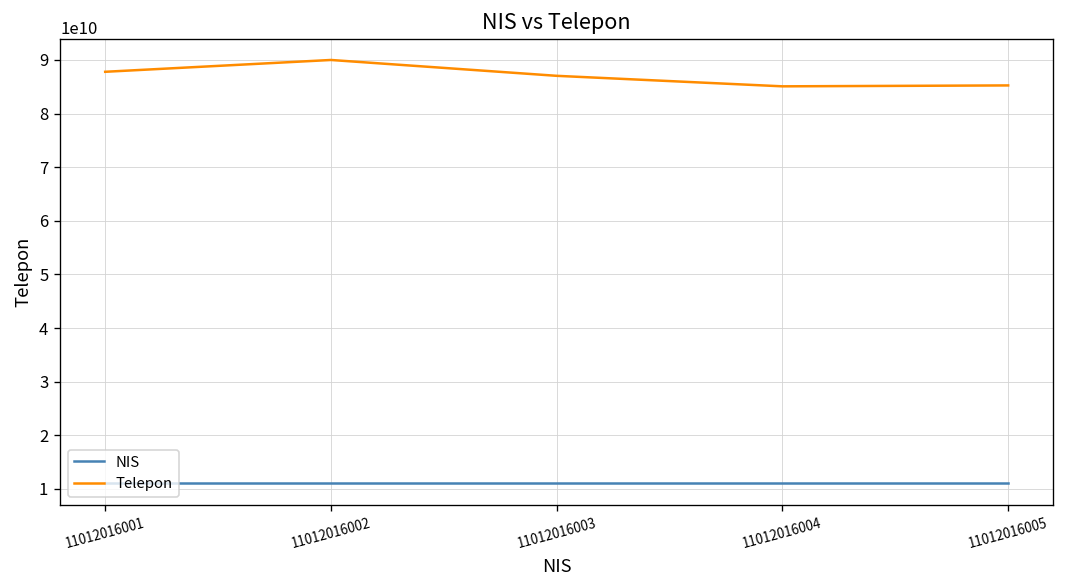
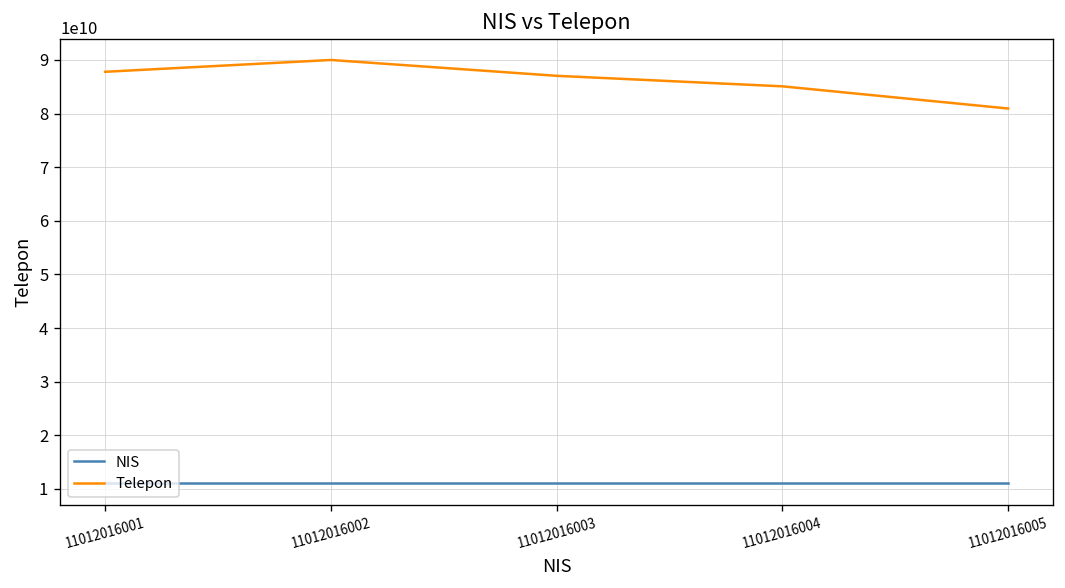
Telepon, 11012016005: 85000000000 -> 81000000000
